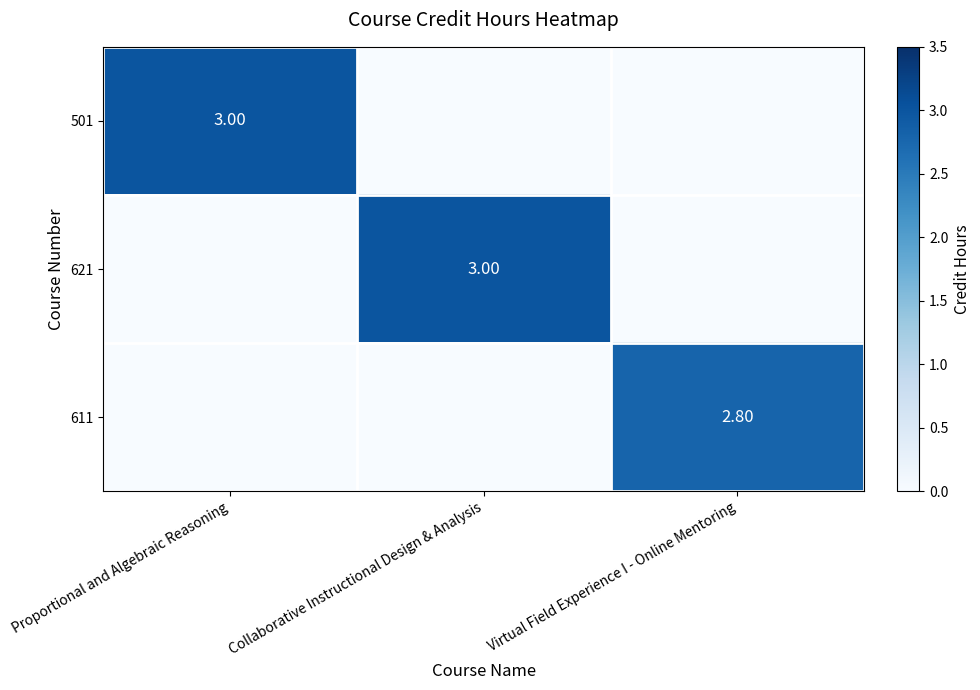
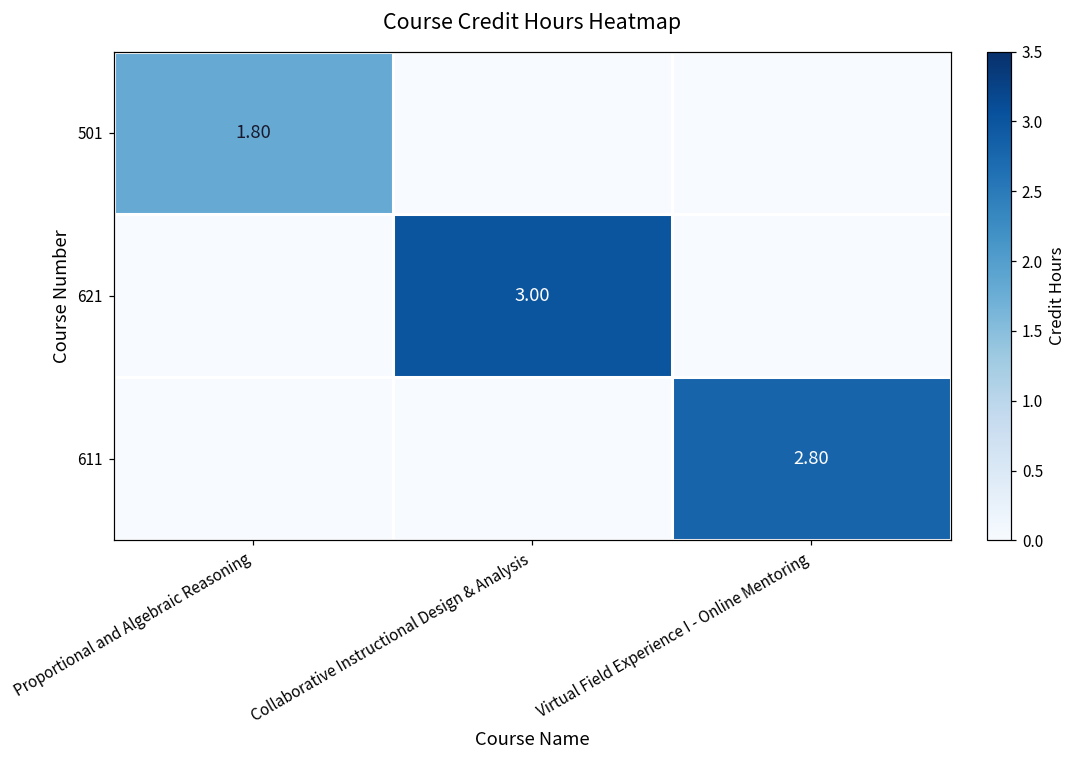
501, Proportional and Algebraic Reasoning: 3.00 -> 1.80
